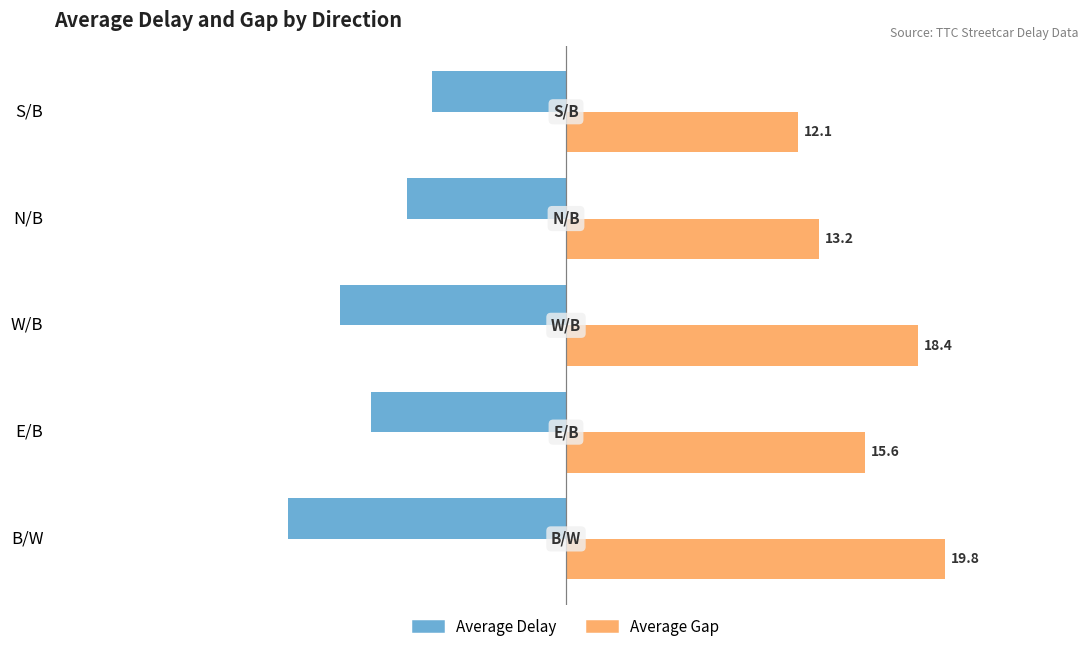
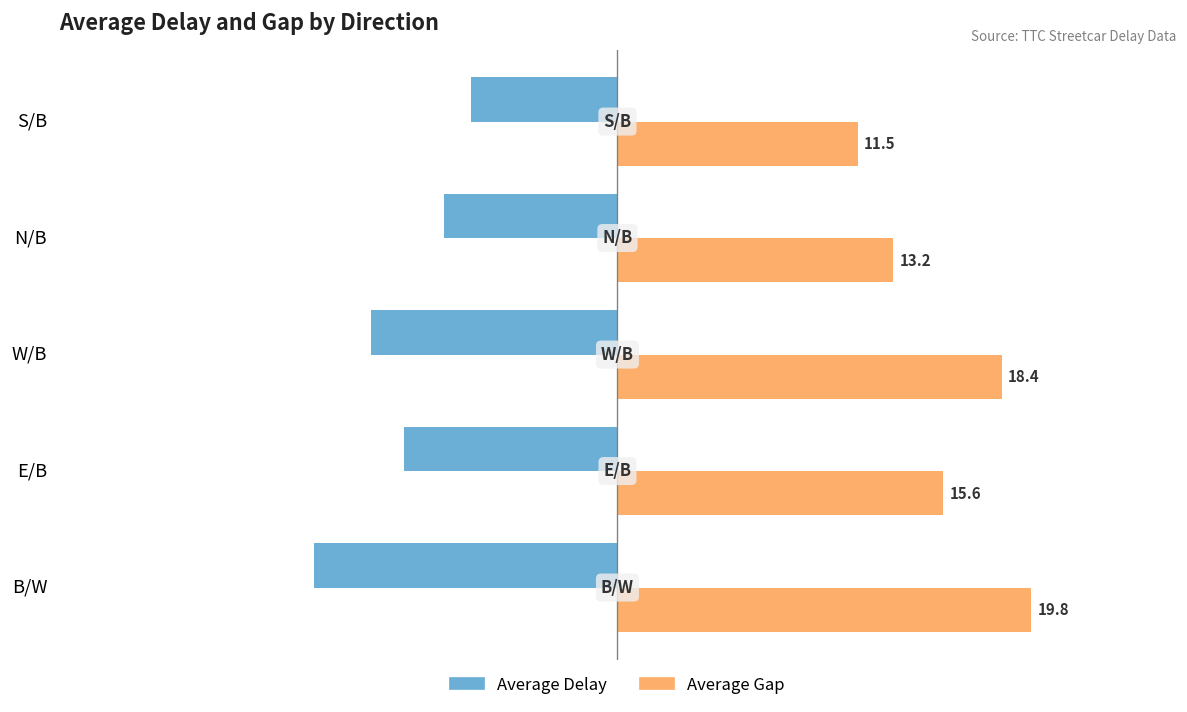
Average Gap, S/B: 12.1 -> 11.5
